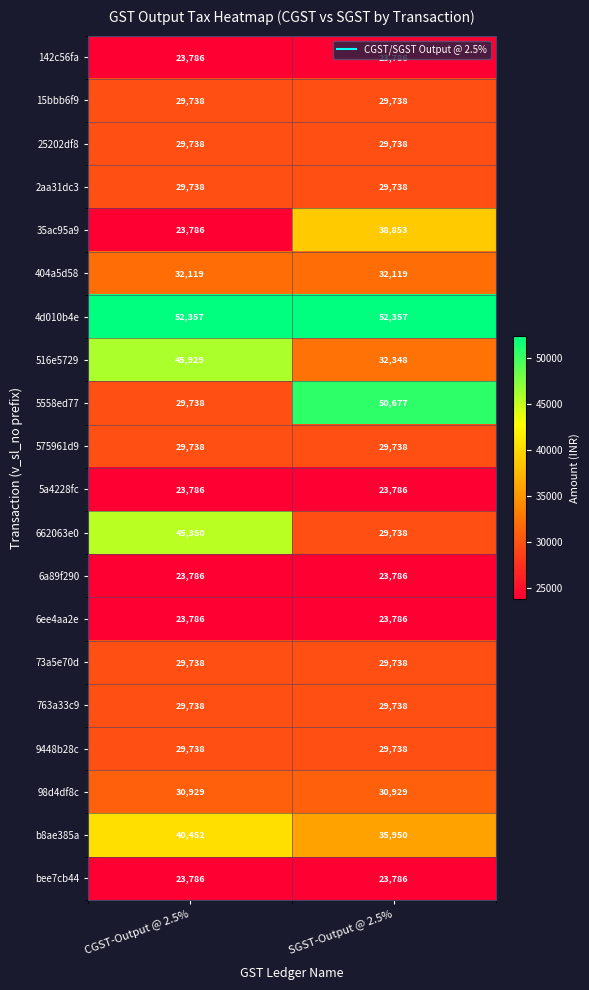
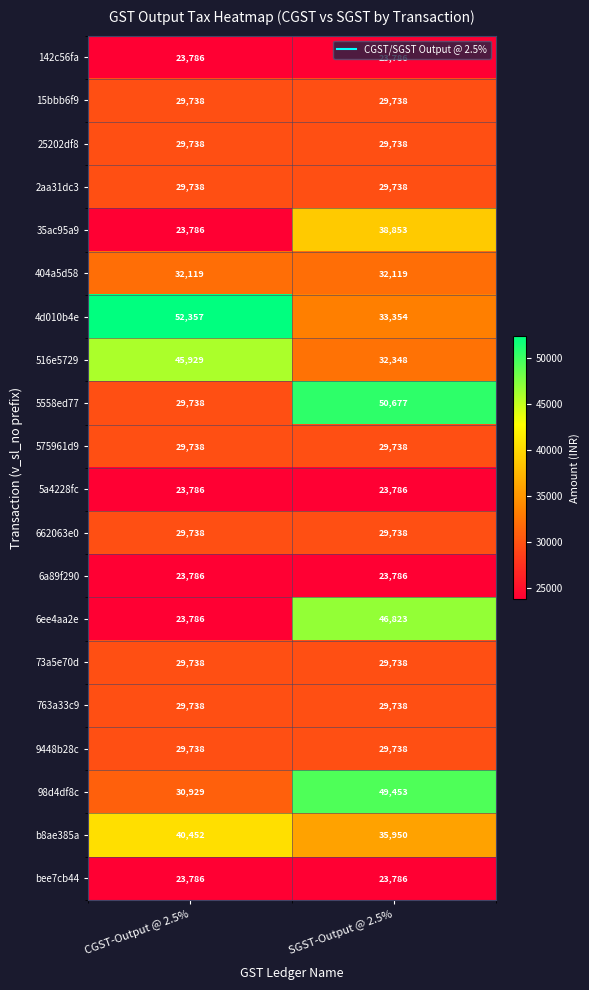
4d010b4e, SGST-Output @ 2.5%: 52,357 -> 33,354
662063e0, CGST-Output @ 2.5%: 45,350 -> 29,738
6ee4aa2e, SGST-Output @ 2.5%: 23,786 -> 46,823
98d4df8c, SGST-Output @ 2.5%: 30,929 -> 49,453
